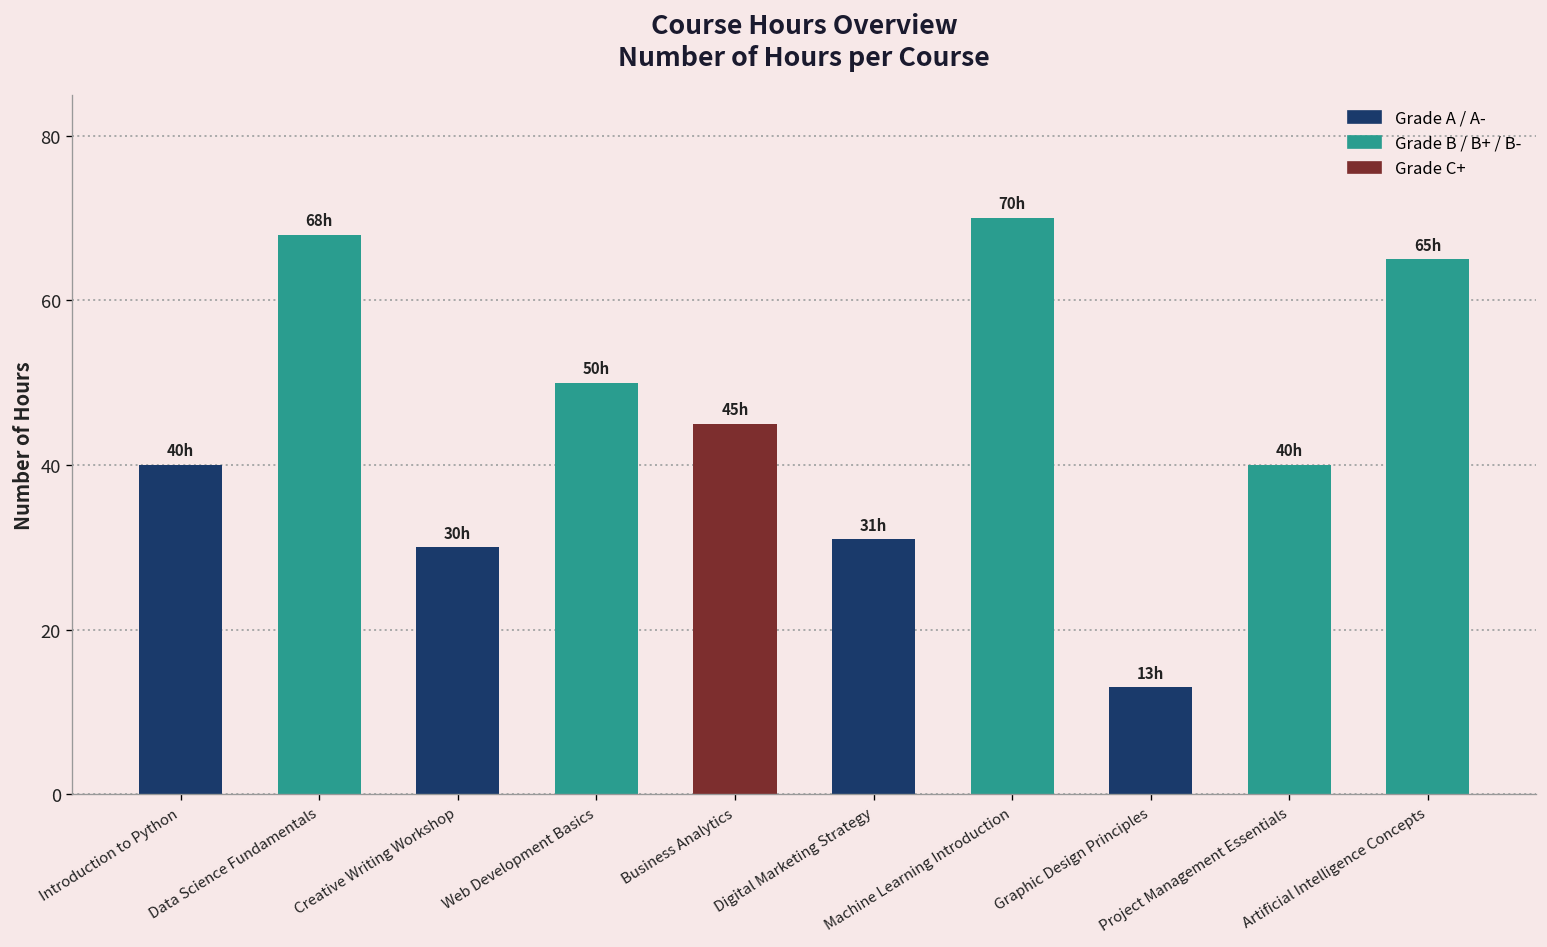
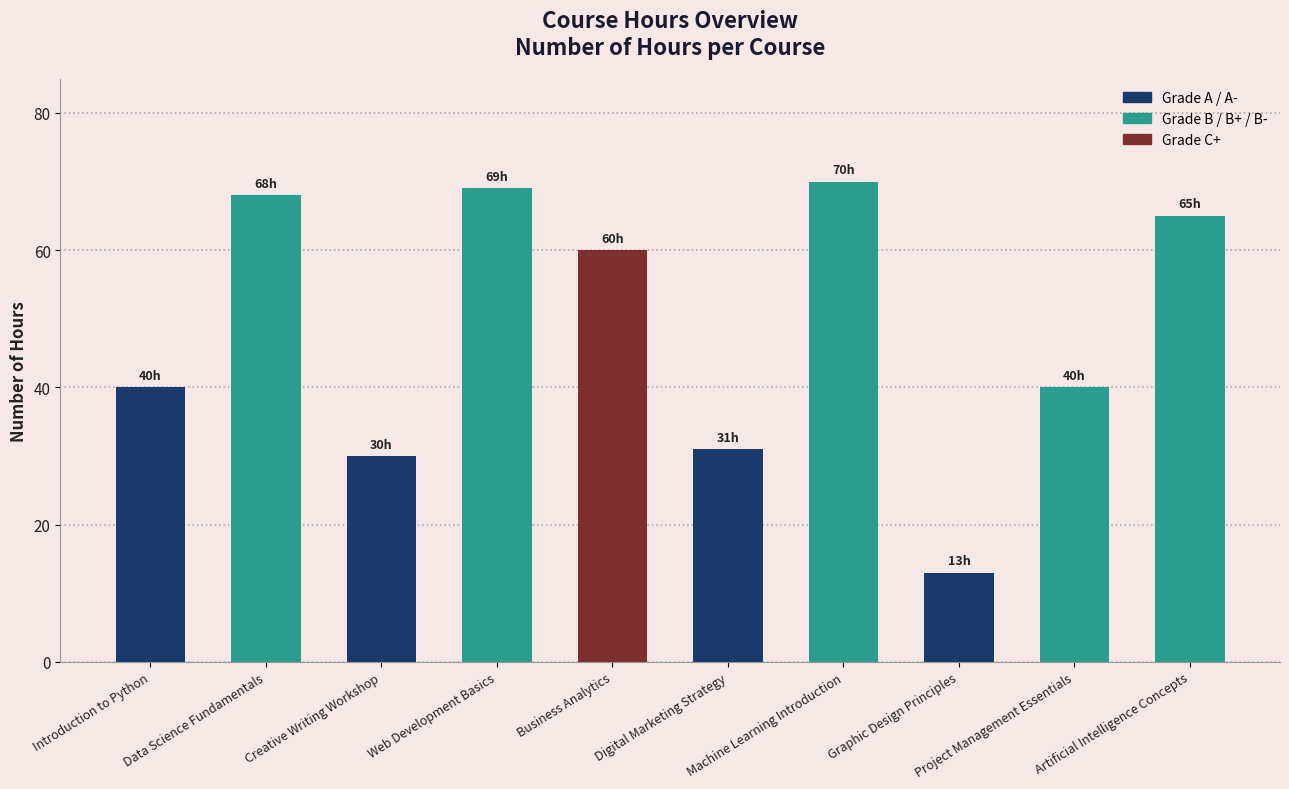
Web Development Basics: 50h -> 69h
Business Analytics: 45h -> 60h
